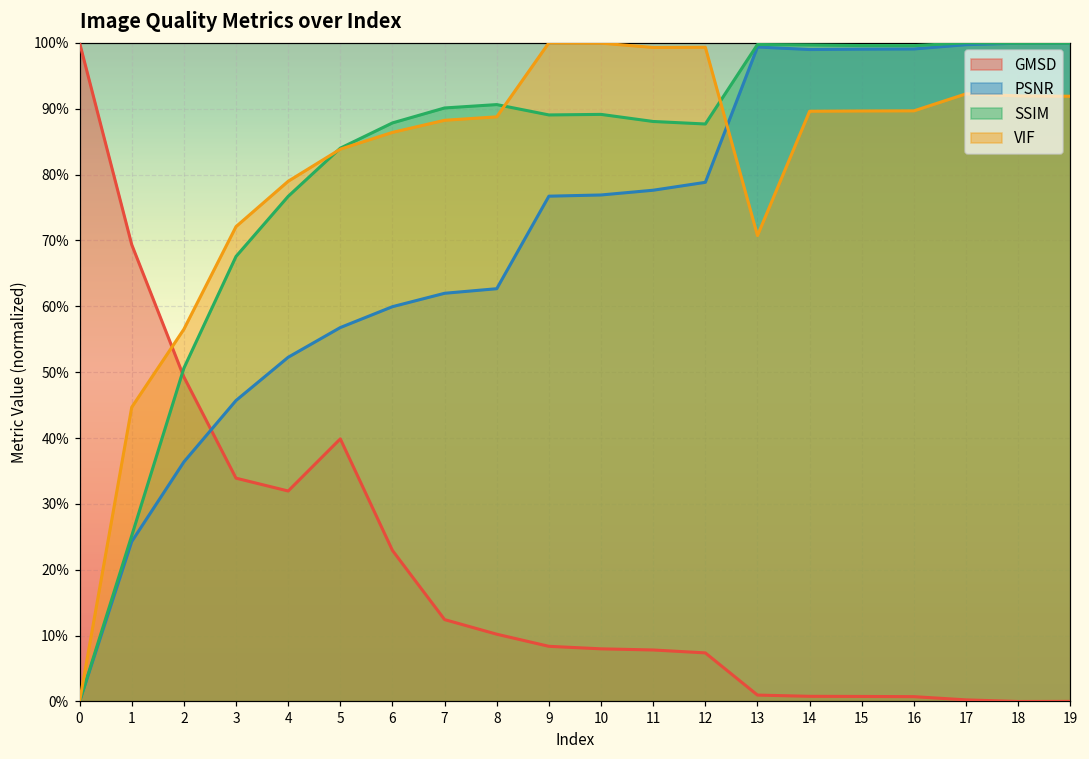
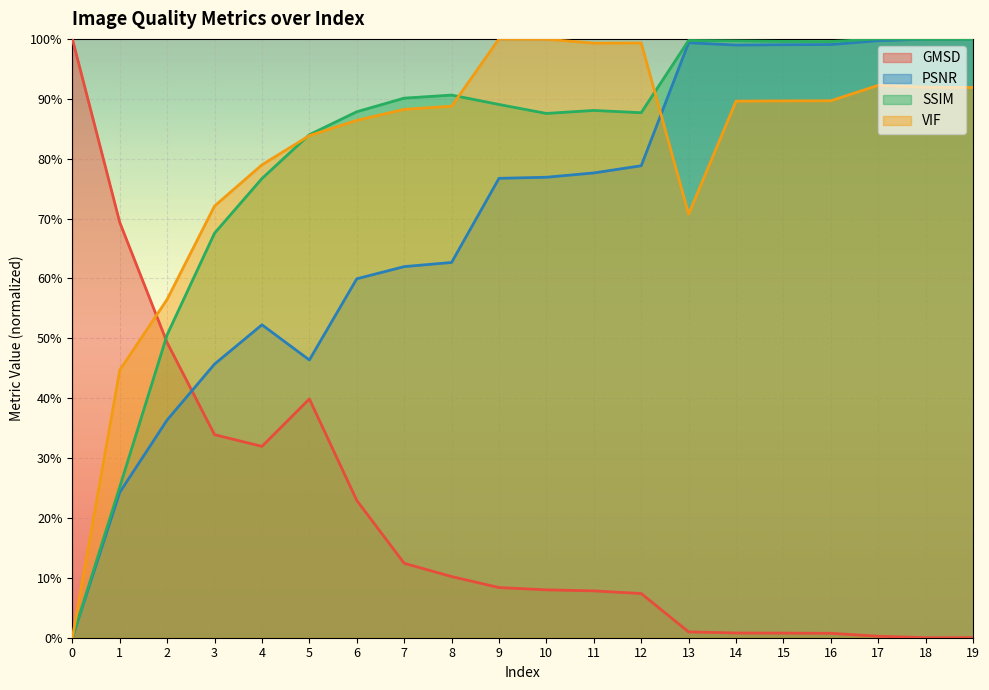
PSNR, 5: 57% -> 46%
SSIM, 10: 89% -> 88%
